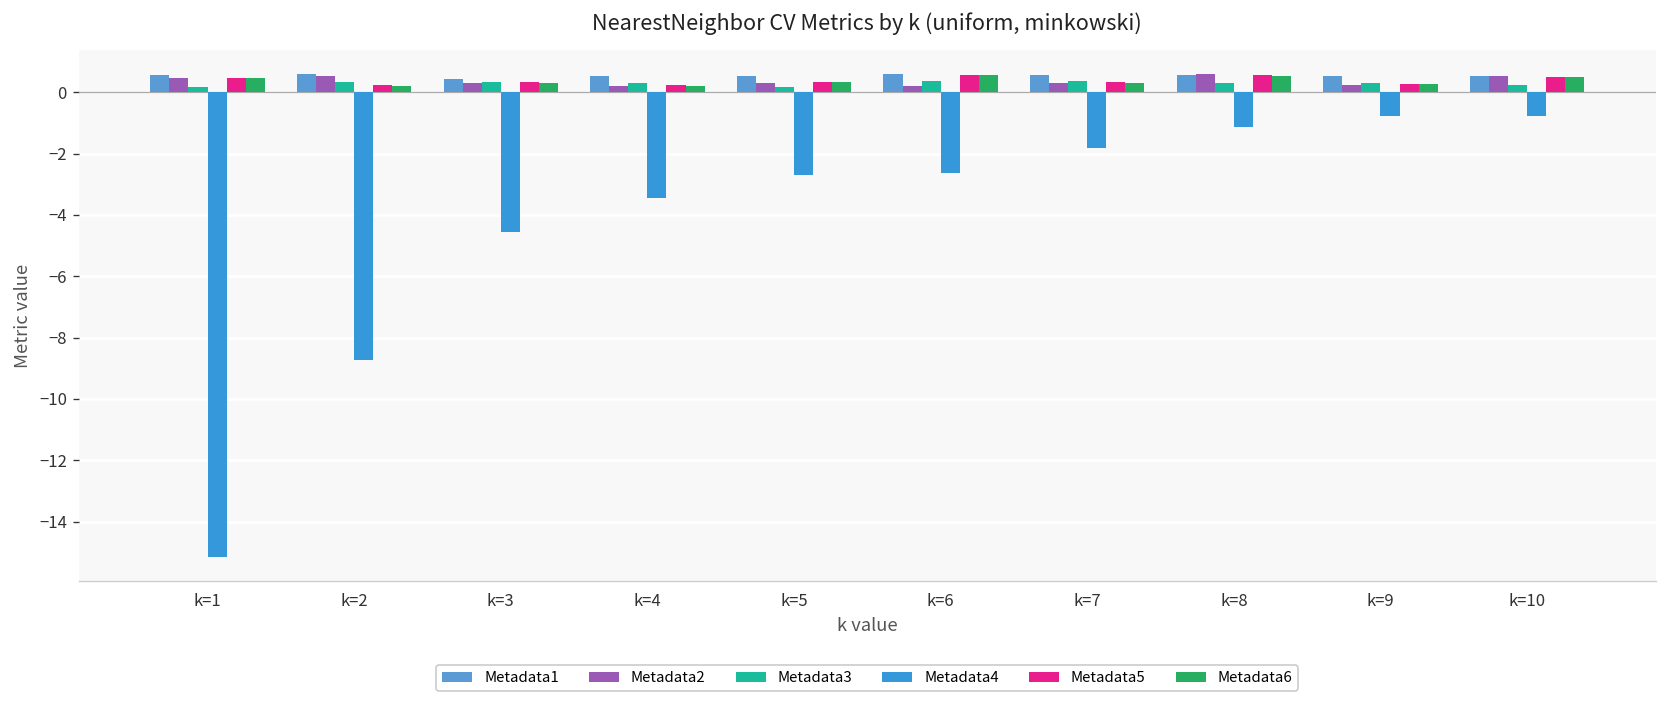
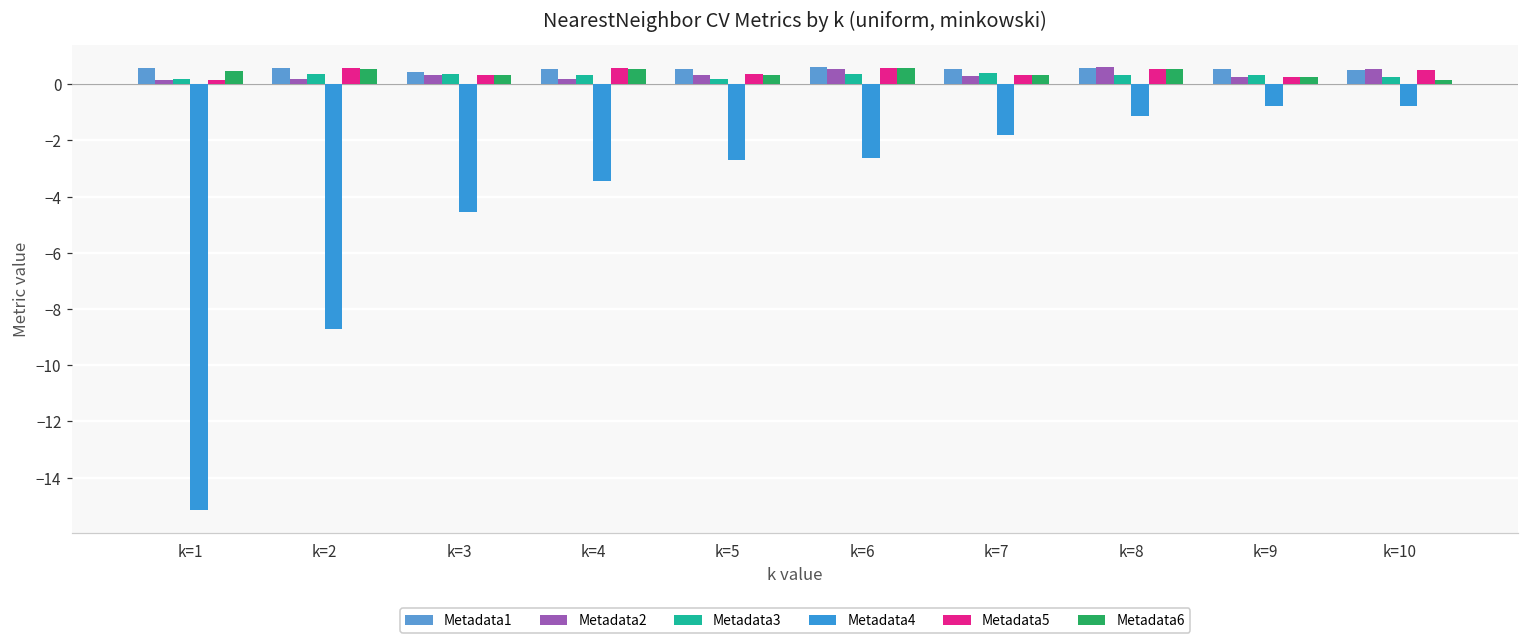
Metadata2, k=1: 0.5 -> 0.2
Metadata5, k=1: 0.5 -> 0.2
Metadata2, k=2: 0.5 -> 0.2
Metadata5, k=2: 0.2 -> 0.6
Metadata6, k=2: 0.2 -> 0.5
Metadata5, k=4: 0.2 -> 0.6
Metadata6, k=4: 0.2 -> 0.5
Metadata2, k=6: 0.2 -> 0.6
Metadata6, k=10: 0.5 -> 0.1
